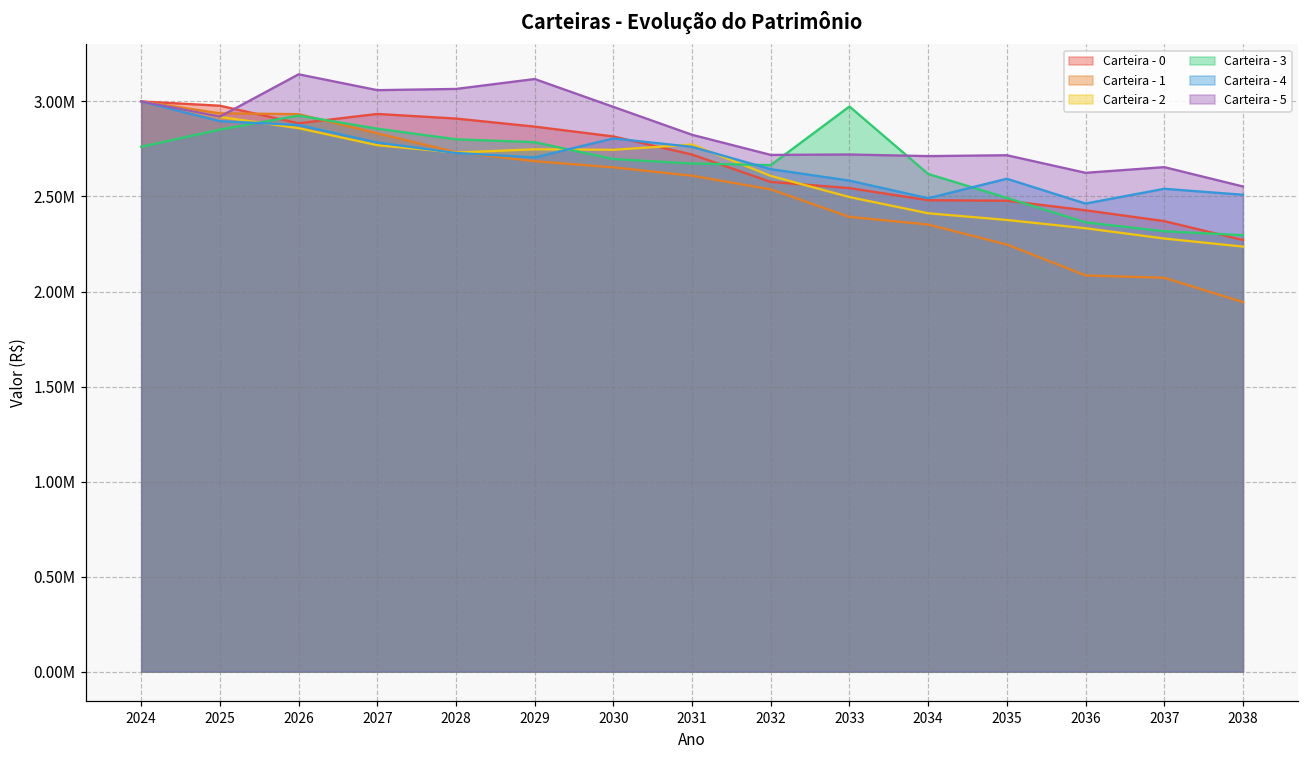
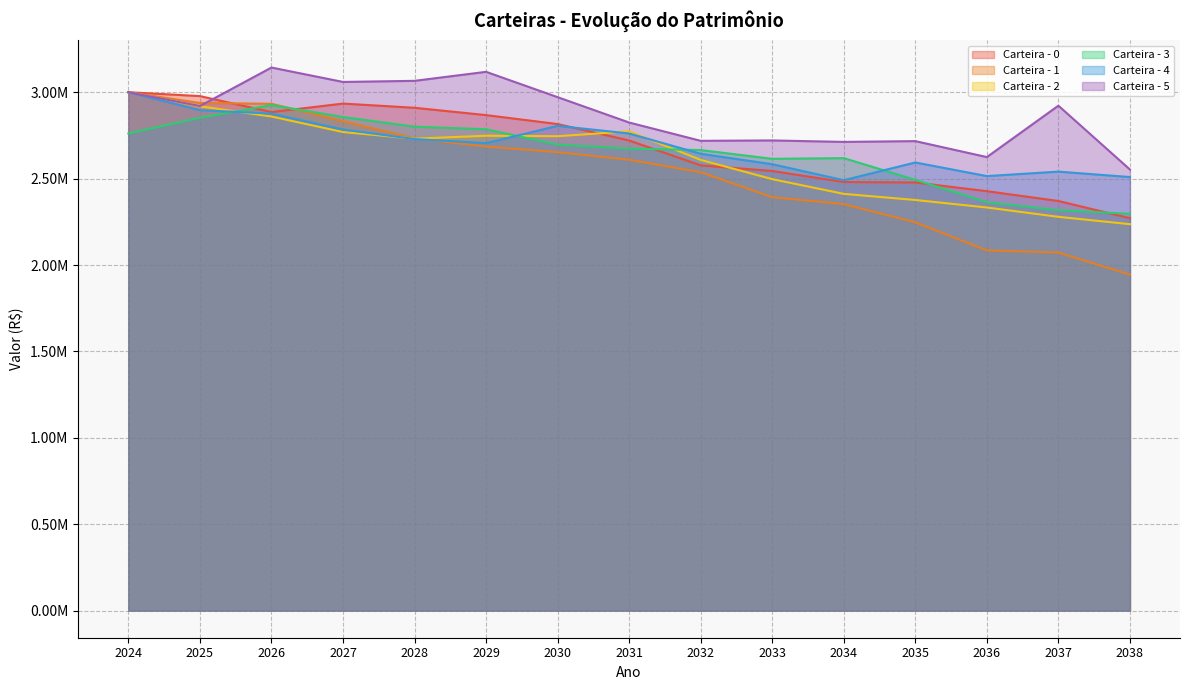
Carteira - 3, 2033: 2970000 -> 2610000
Carteira - 4, 2036: 2460000 -> 2510000
Carteira - 5, 2037: 2650000 -> 2920000
